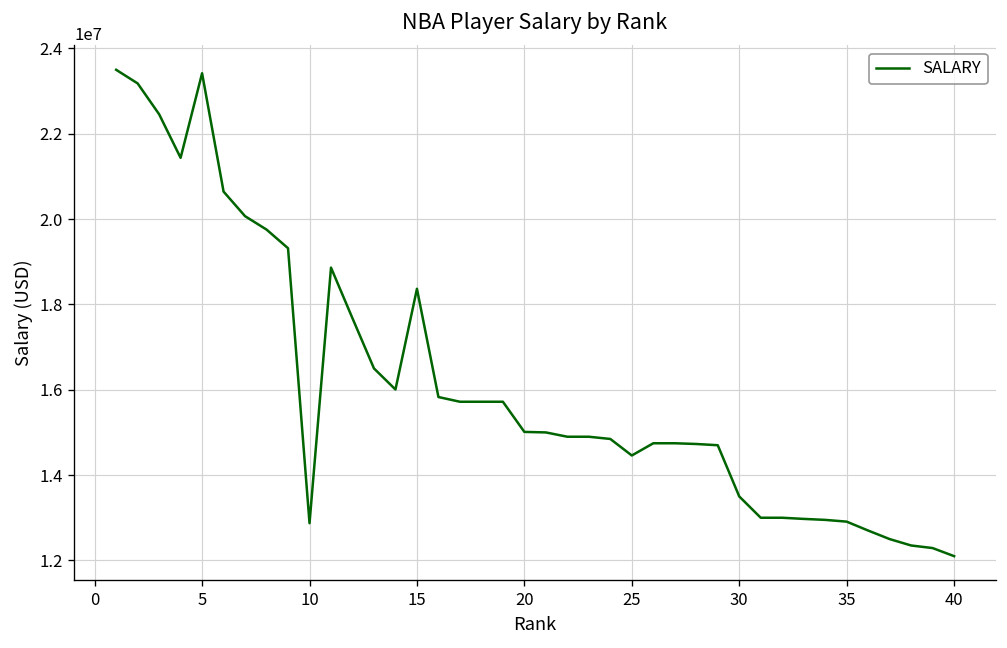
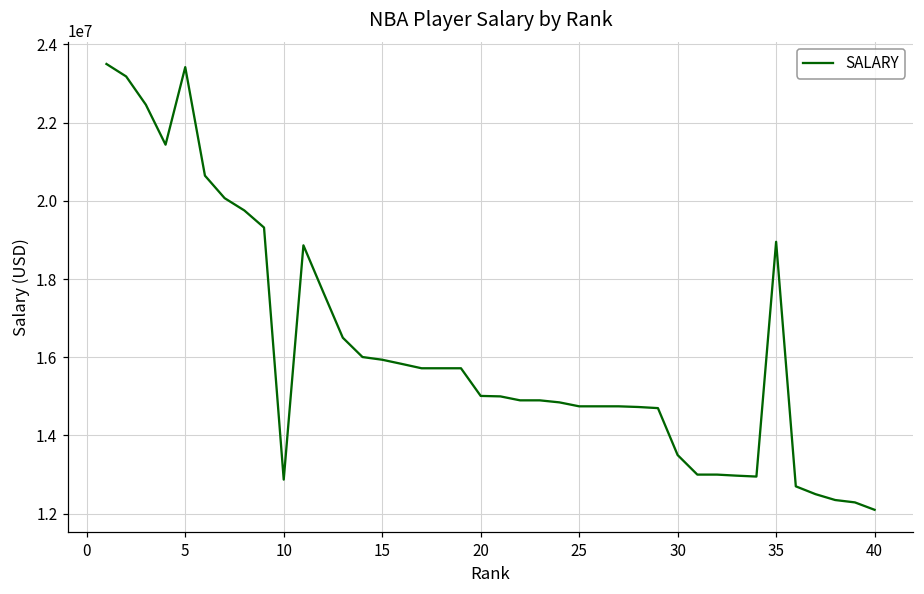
15: 18400000 -> 15900000
25: 14500000 -> 14700000
35: 12900000 -> 19000000
